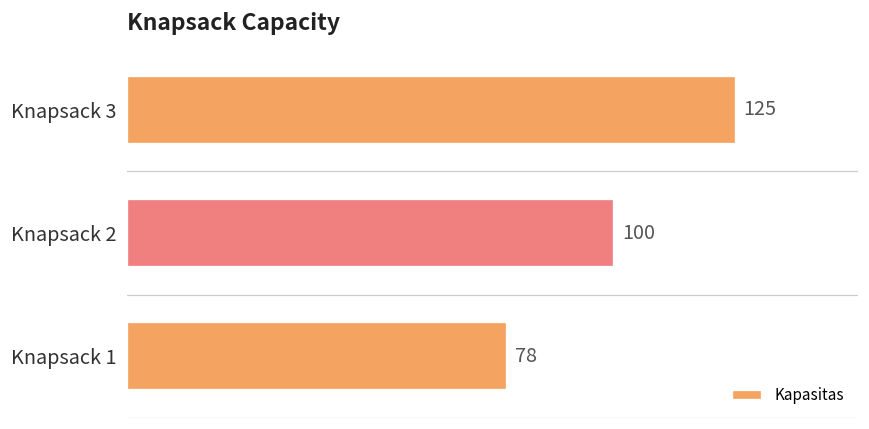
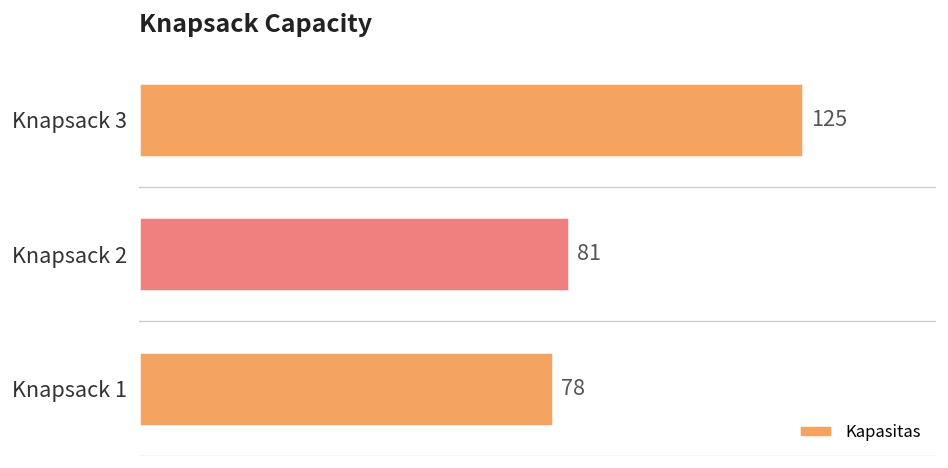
Knapsack 2: 100 -> 81
